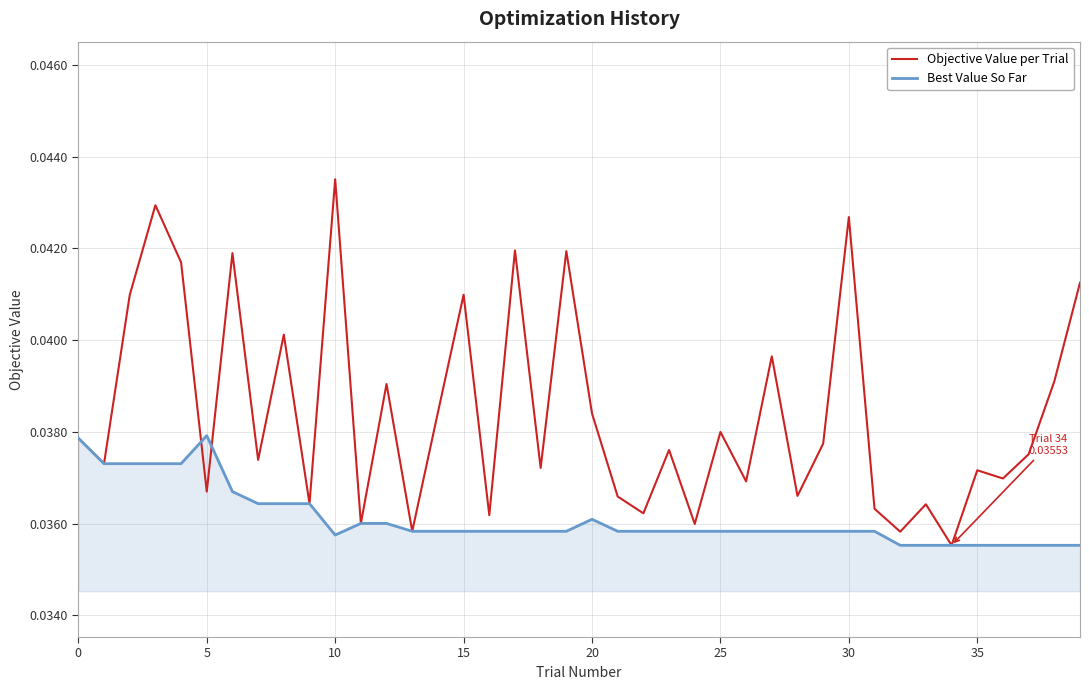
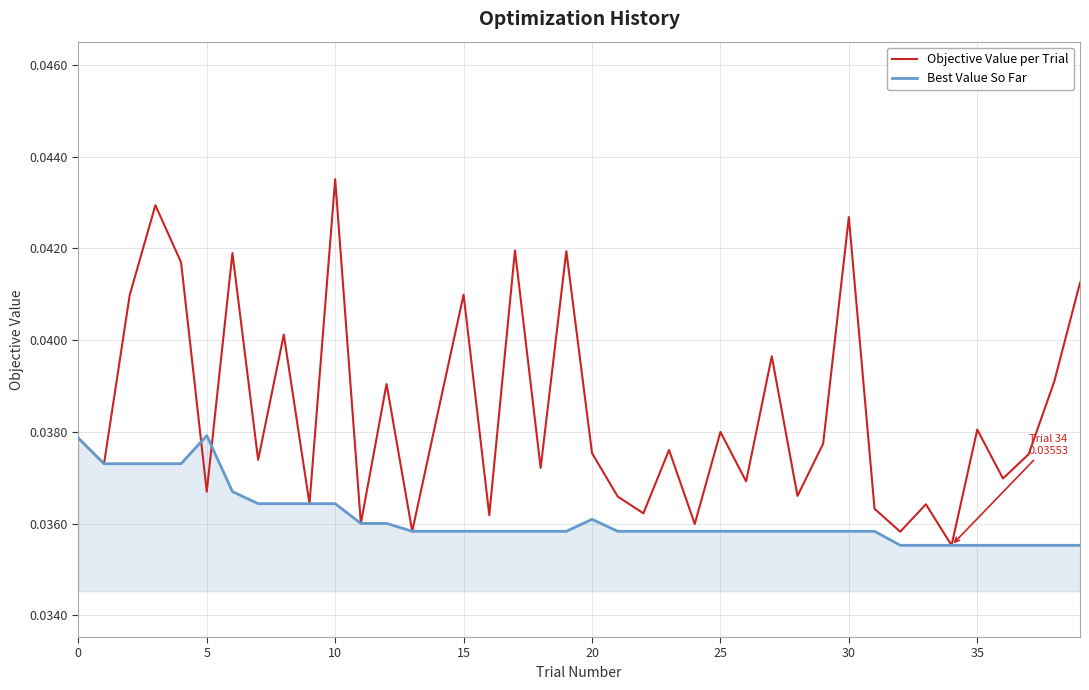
Best Value So Far, 10: 0.0357 -> 0.0364
Objective Value per Trial, 20: 0.0384 -> 0.0375
Objective Value per Trial, 35: 0.0372 -> 0.0380
